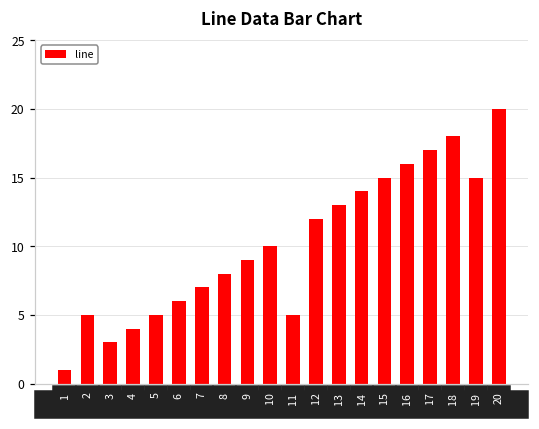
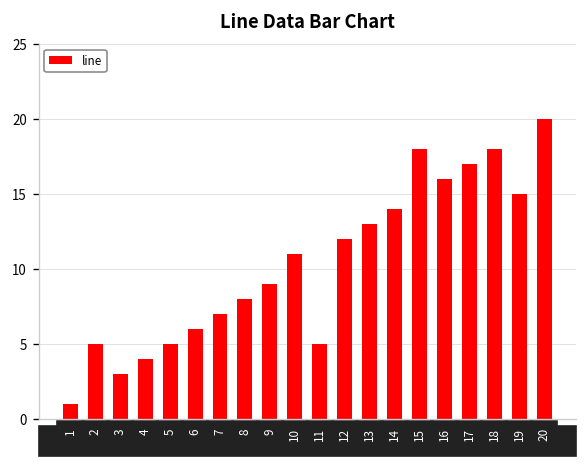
10: 10 -> 11
15: 15 -> 18
